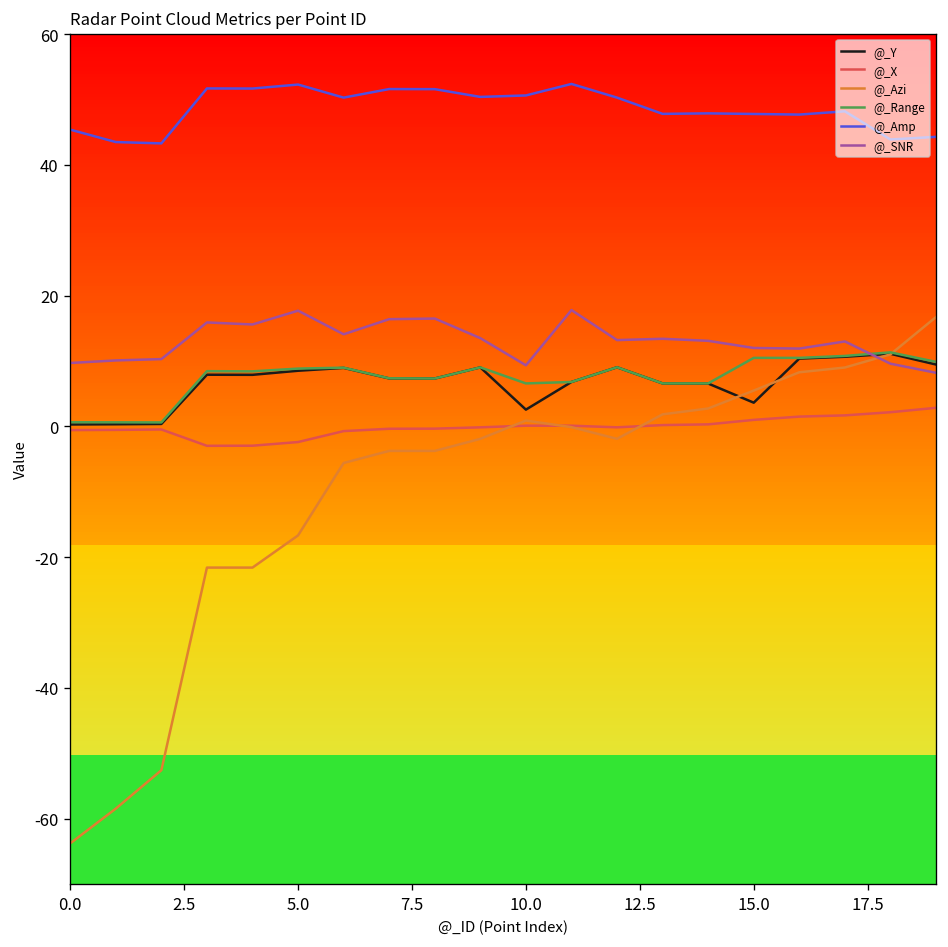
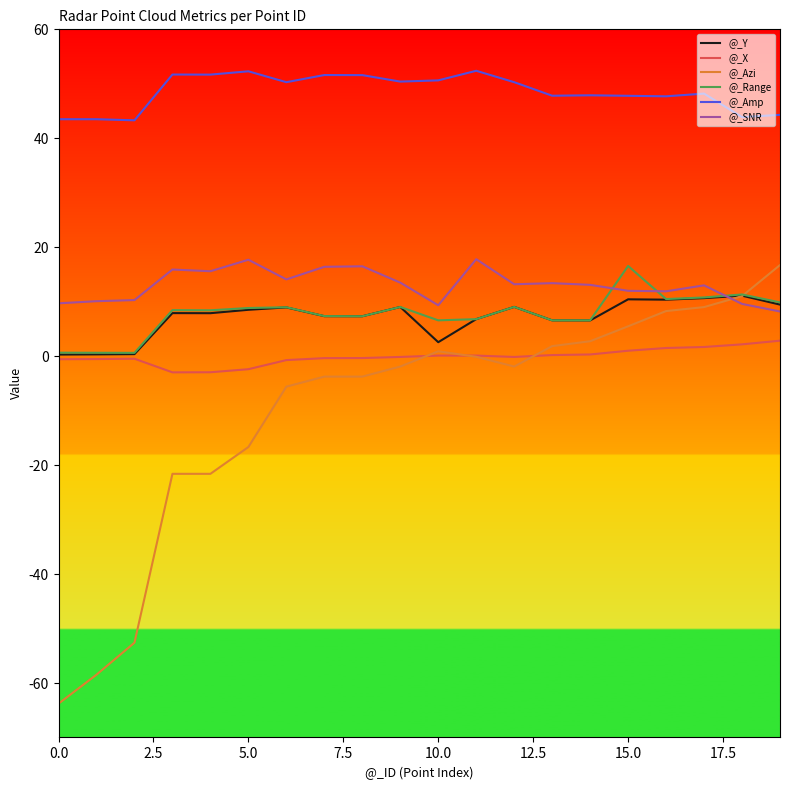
@_Amp, 0.0: 45 -> 44
@_Y, 15.0: 4 -> 10
@_Range, 15.0: 10 -> 17
